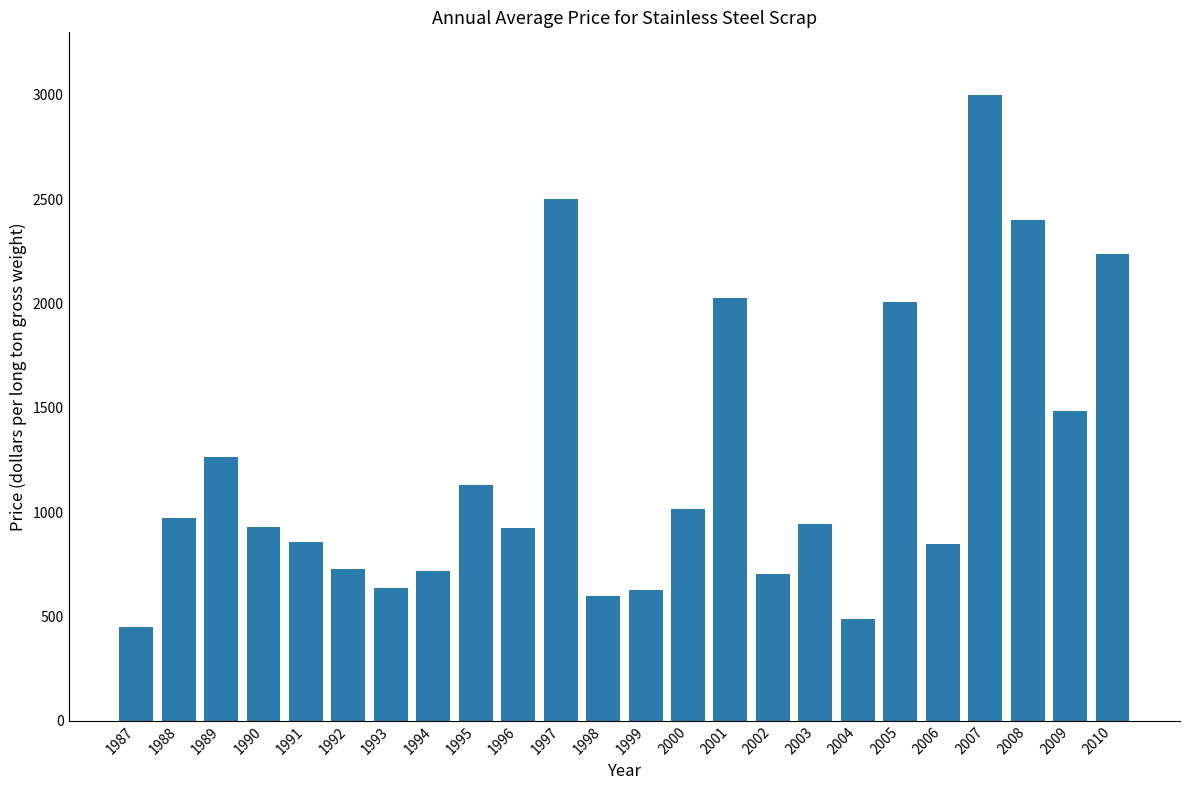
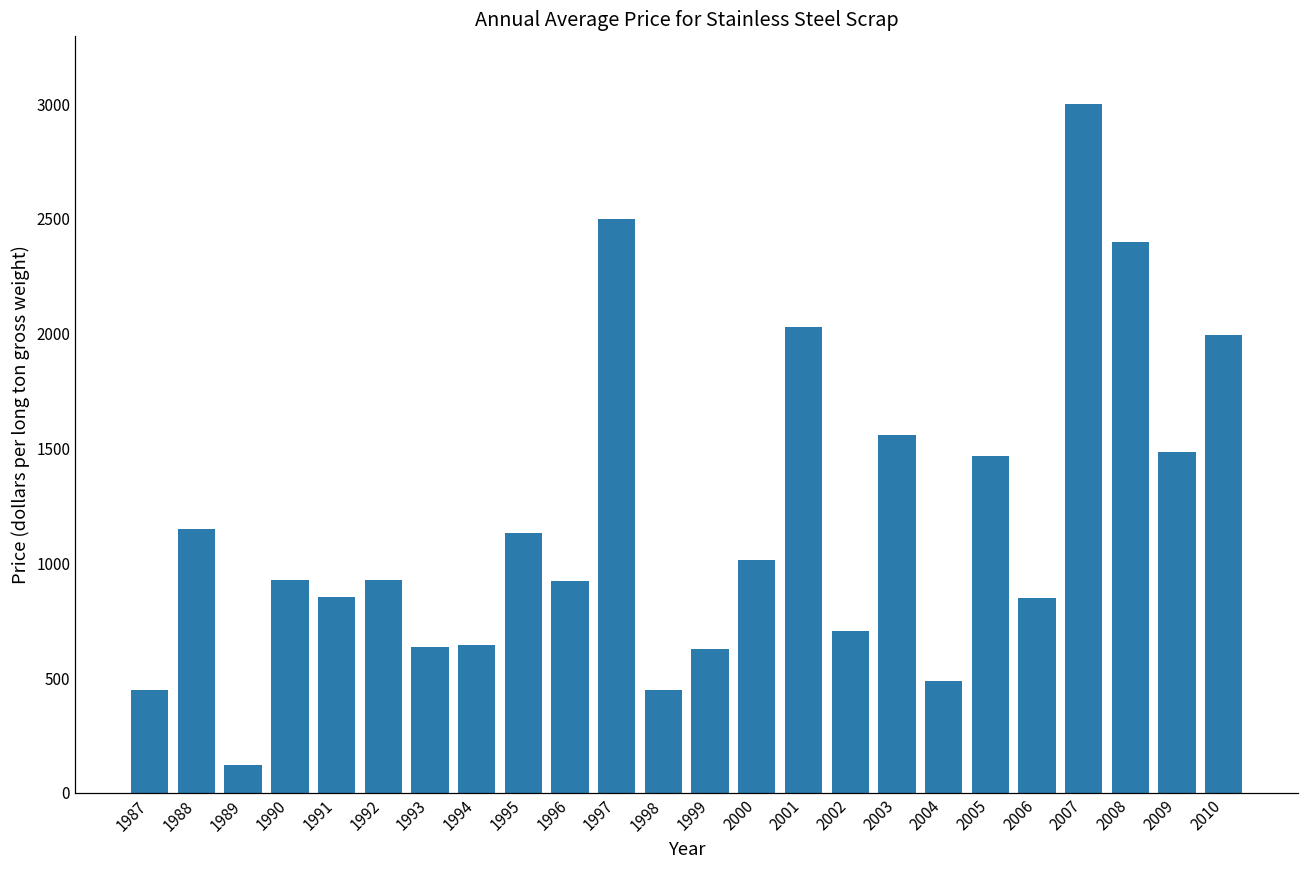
1988: 970 -> 1150
1989: 1270 -> 120
1992: 730 -> 930
1994: 720 -> 640
1998: 600 -> 450
2003: 940 -> 1560
2005: 2010 -> 1470
2010: 2240 -> 2000
